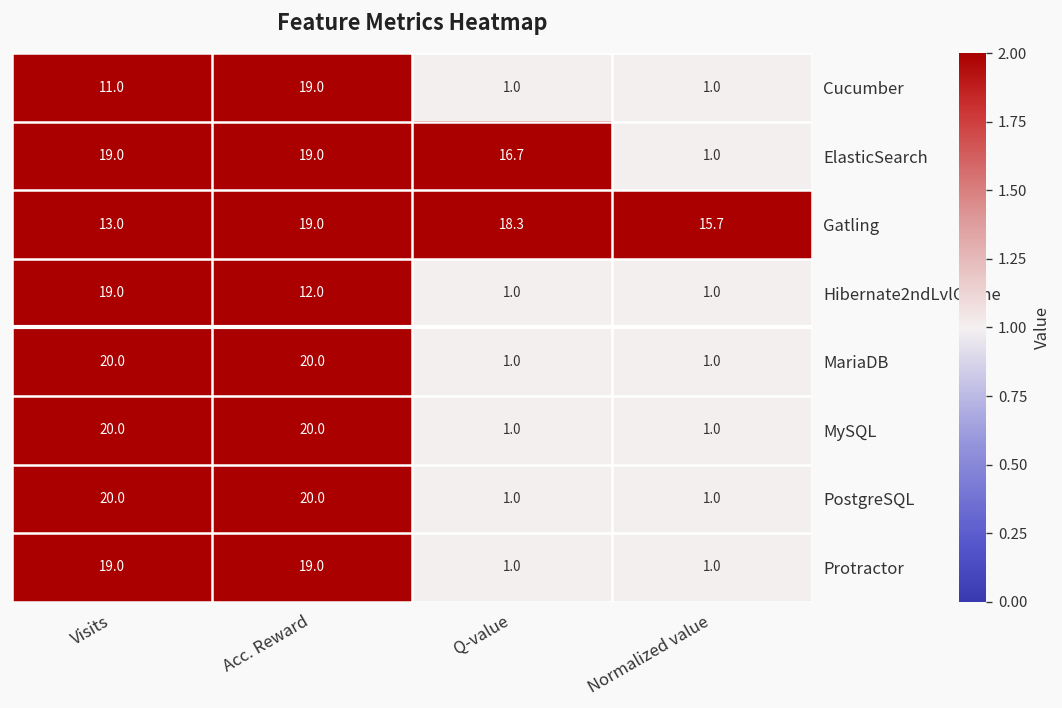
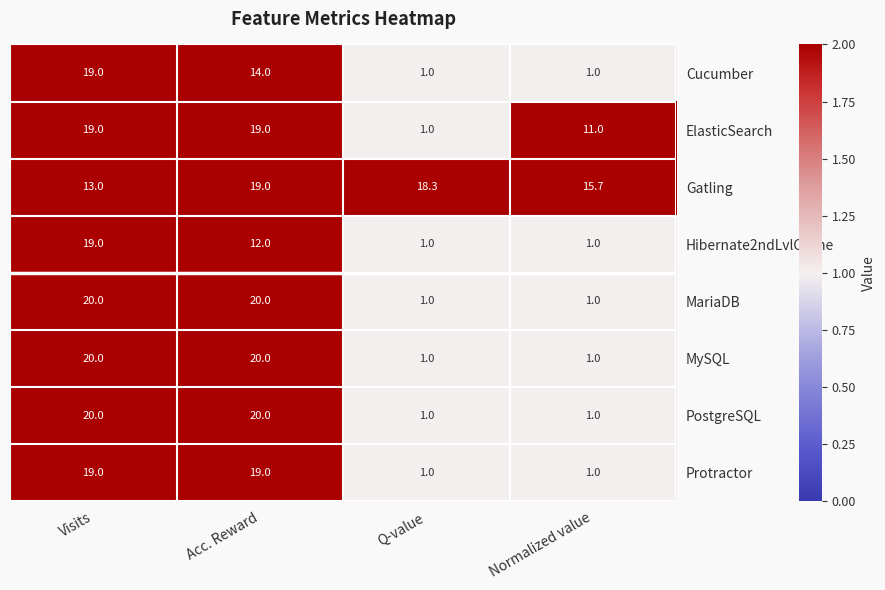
Cucumber, Visits: 11.0 -> 19.0
Cucumber, Acc. Reward: 19.0 -> 14.0
ElasticSearch, Q-value: 16.7 -> 1.0
ElasticSearch, Normalized value: 1.0 -> 11.0
